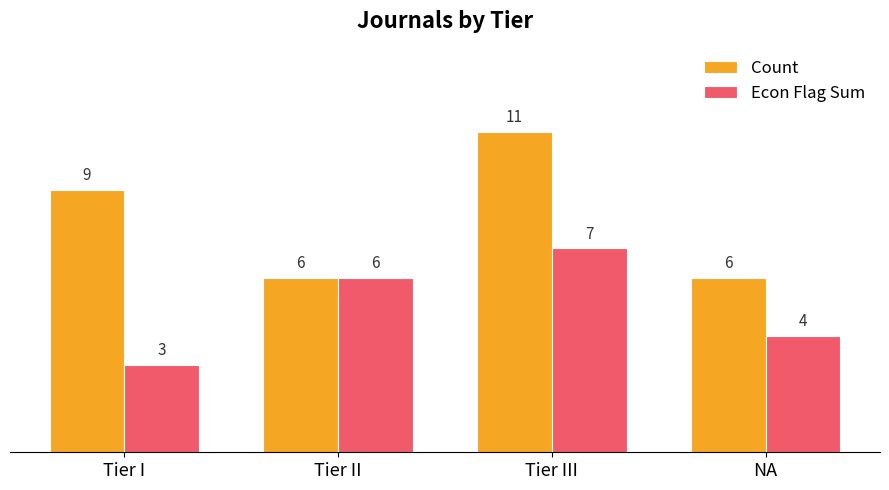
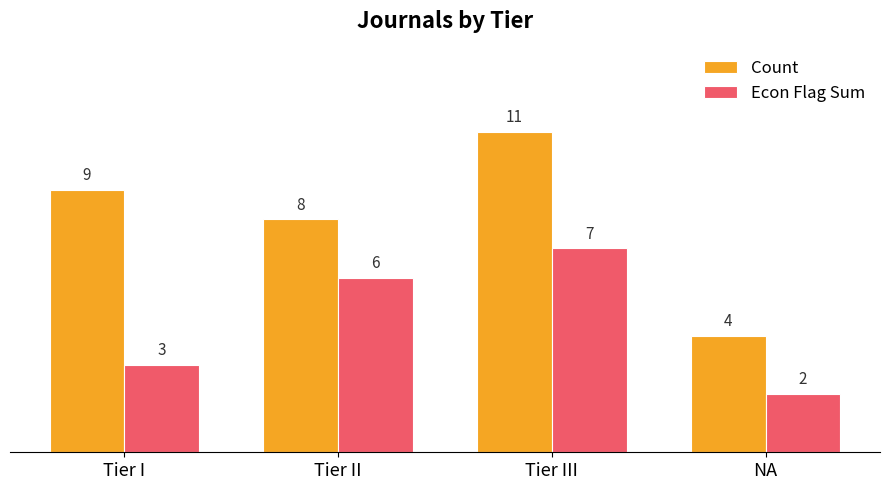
Count, Tier II: 6 -> 8
Count, NA: 6 -> 4
Econ Flag Sum, NA: 4 -> 2
